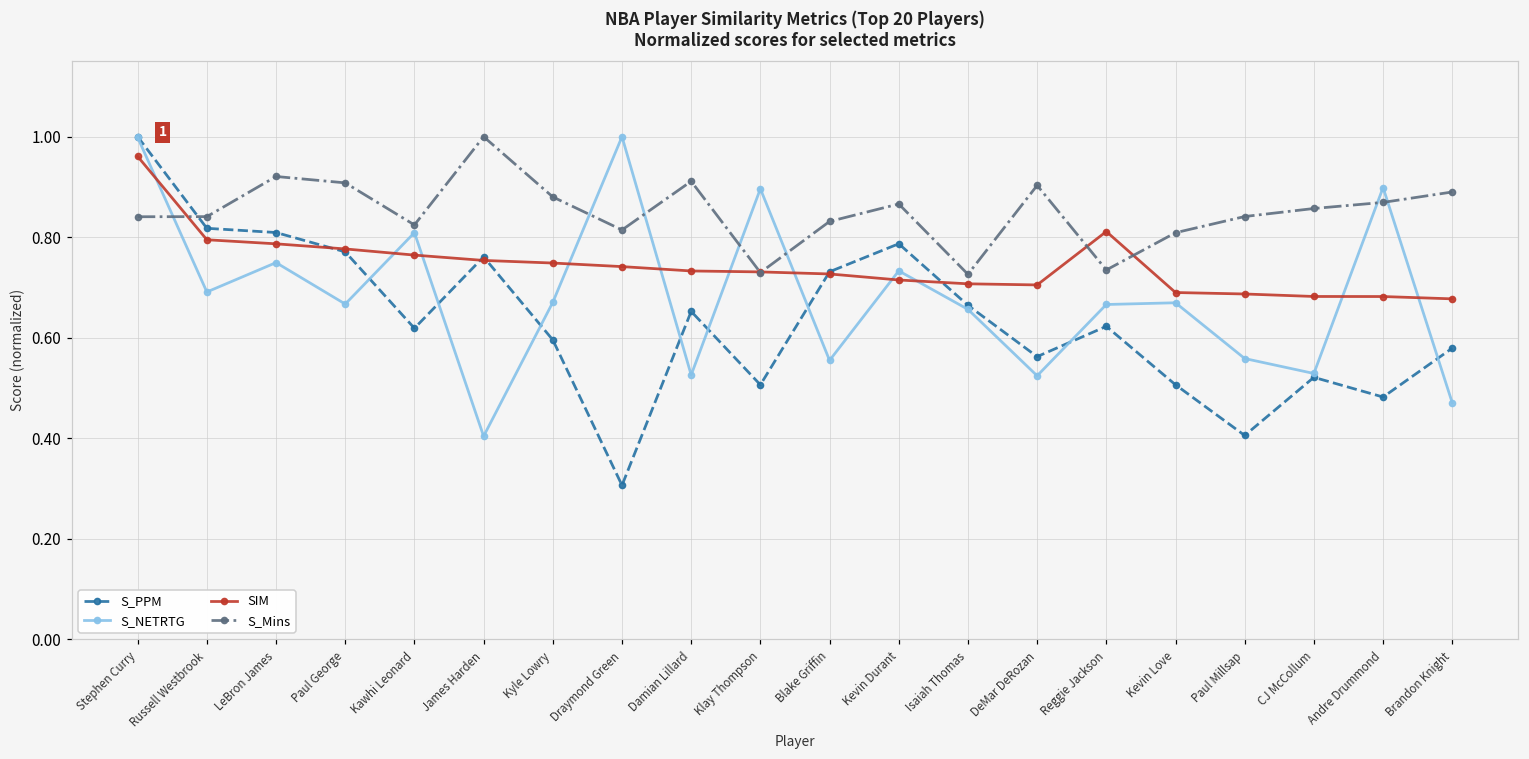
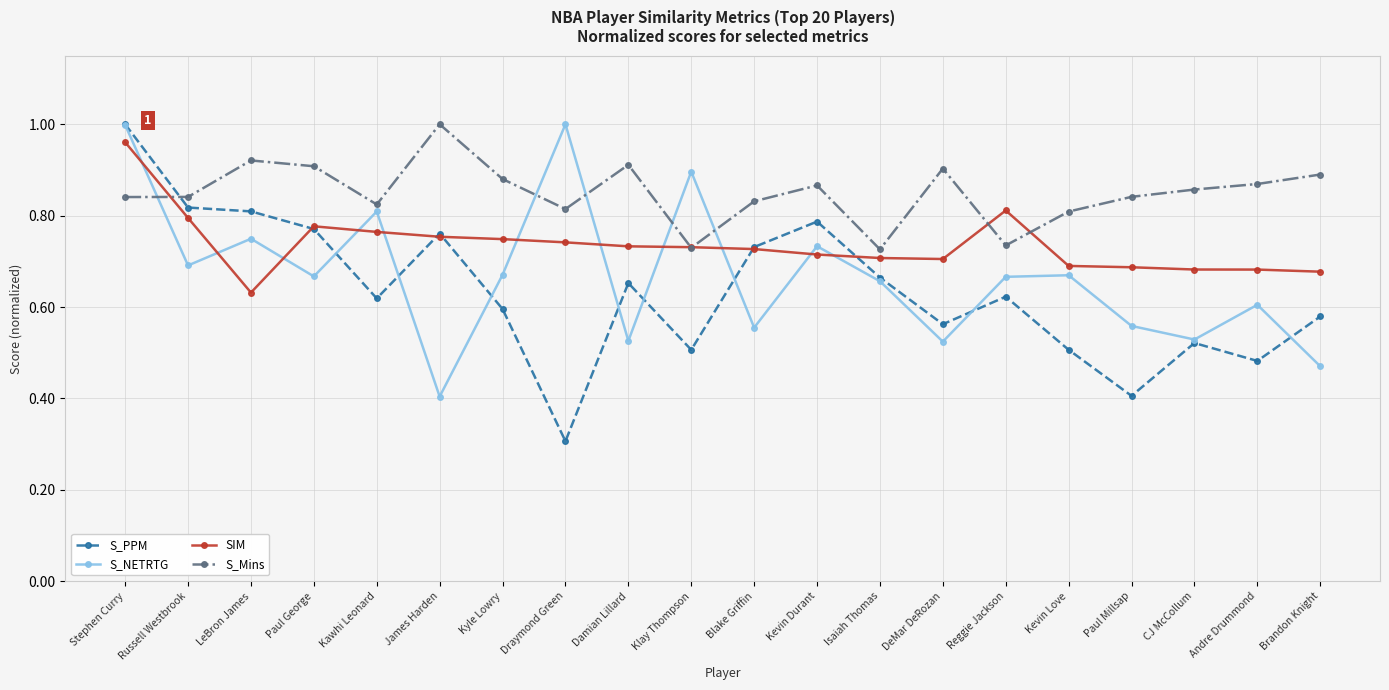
SIM, LeBron James: 0.79 -> 0.63
S_NETRTG, Andre Drummond: 0.90 -> 0.61
